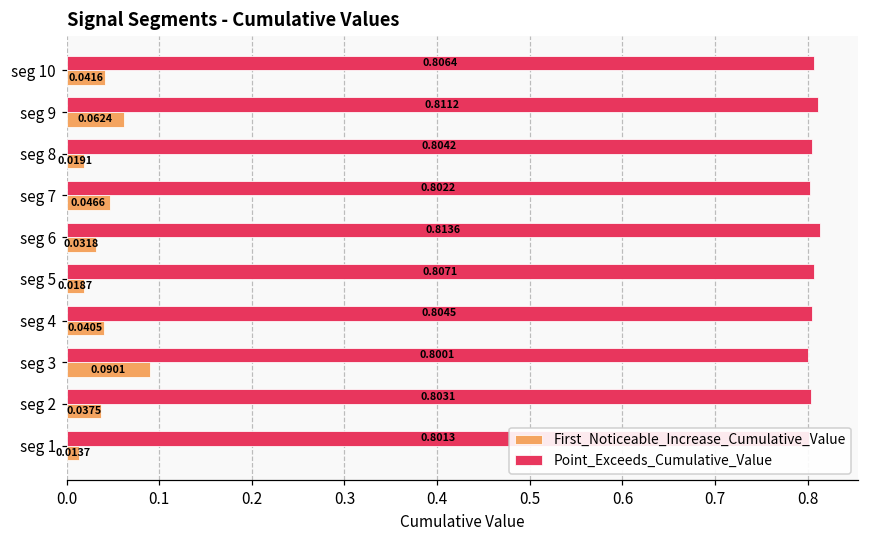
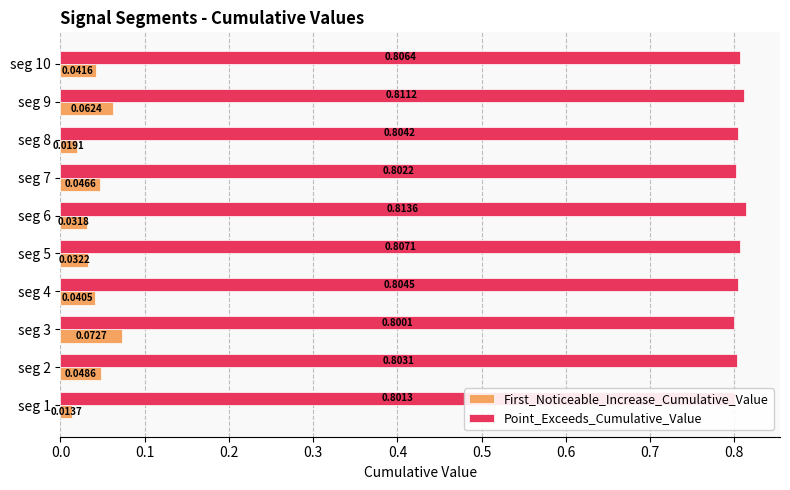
First_Noticeable_Increase_Cumulative_Value, seg 5: 0.0187 -> 0.0322
First_Noticeable_Increase_Cumulative_Value, seg 3: 0.0901 -> 0.0727
First_Noticeable_Increase_Cumulative_Value, seg 2: 0.0375 -> 0.0486
